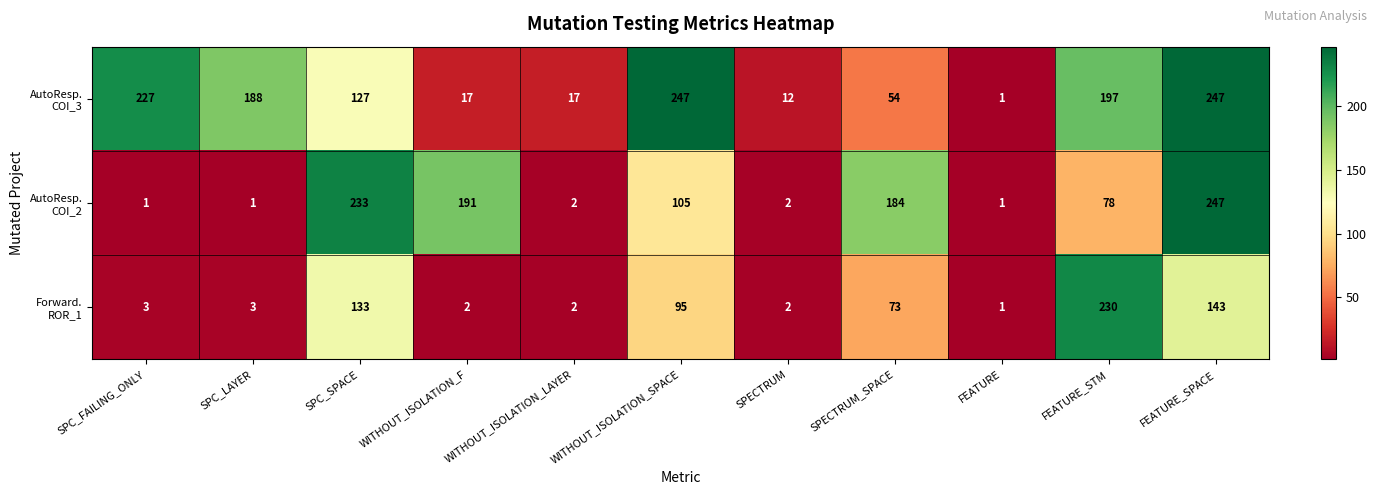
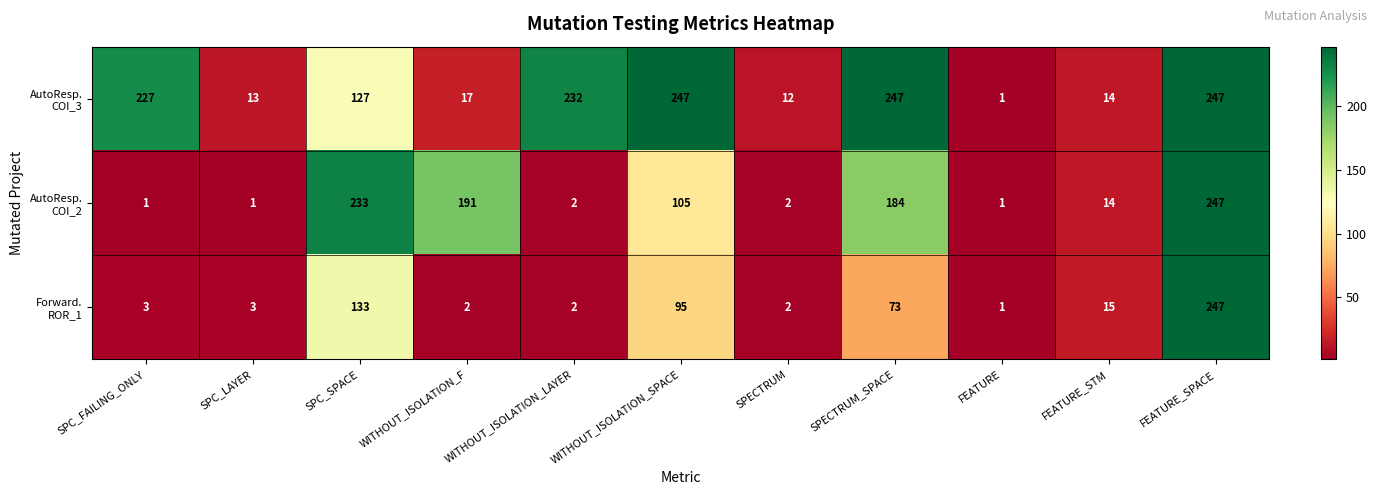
AutoResp. COI_3, SPC_LAYER: 188 -> 13
AutoResp. COI_3, WITHOUT_ISOLATION_LAYER: 17 -> 232
AutoResp. COI_3, SPECTRUM_SPACE: 54 -> 247
AutoResp. COI_3, FEATURE_STM: 197 -> 14
AutoResp. COI_2, FEATURE_STM: 78 -> 14
Forward. ROR_1, FEATURE_STM: 230 -> 15
Forward. ROR_1, FEATURE_SPACE: 143 -> 247
